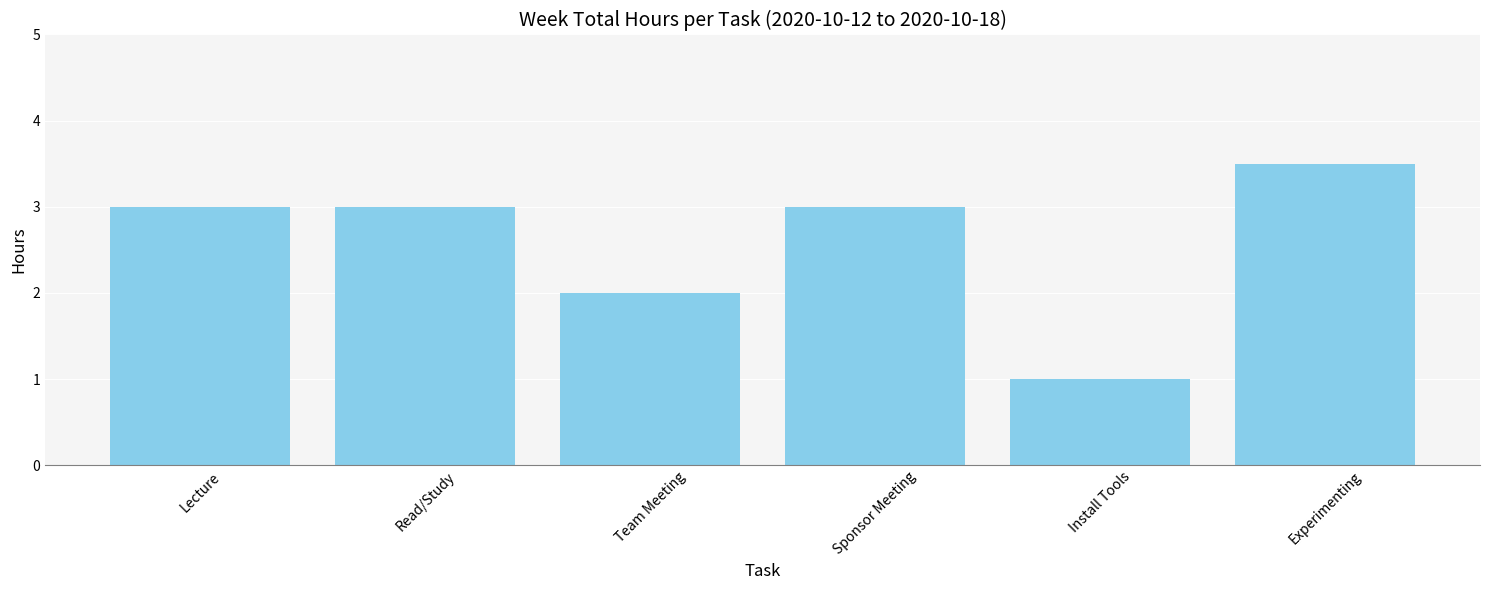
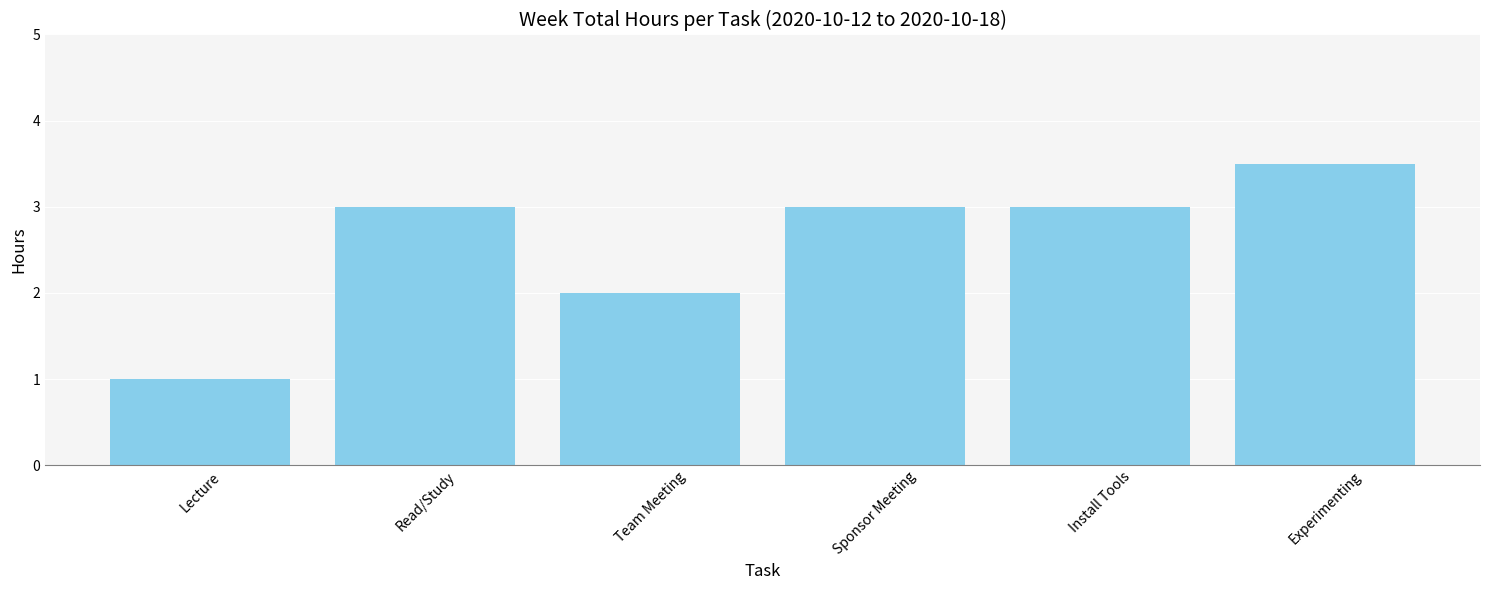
Lecture: 3 -> 1
Install Tools: 1 -> 3
